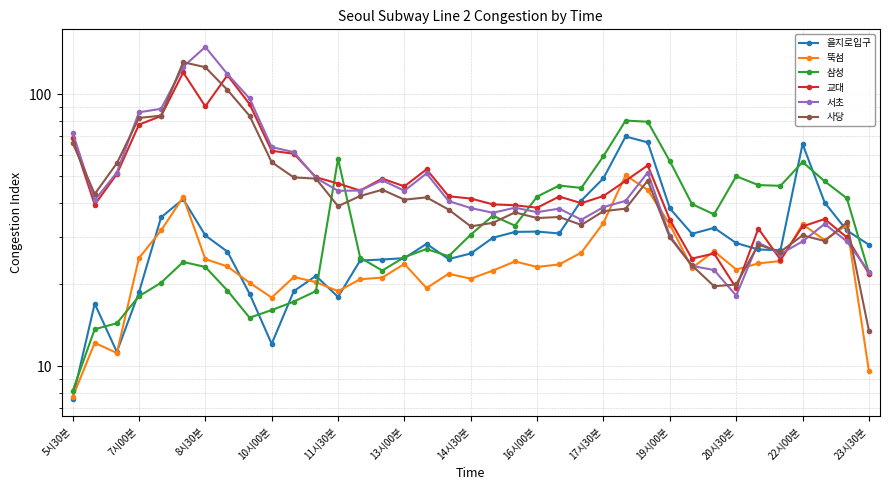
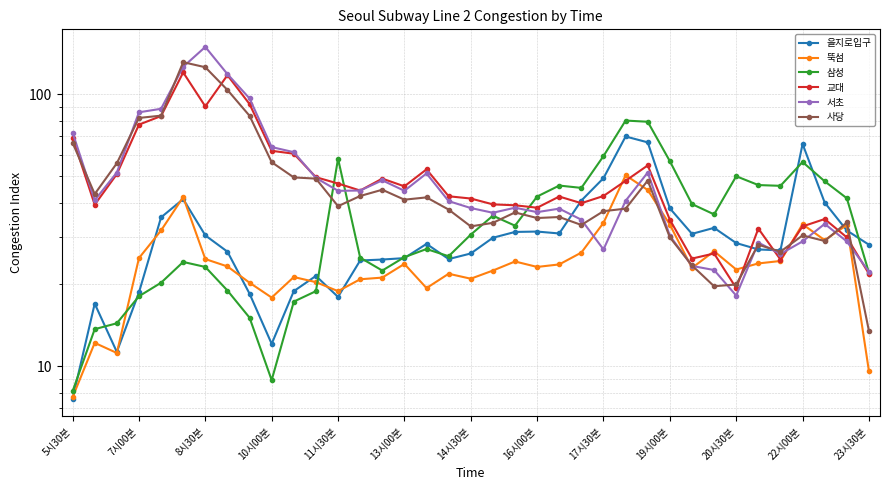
삼성, 10시00분: 16 -> 8.9
서초, 17시30분: 39 -> 27
